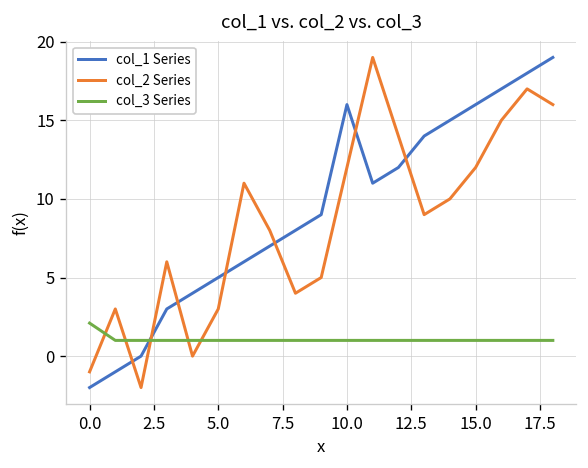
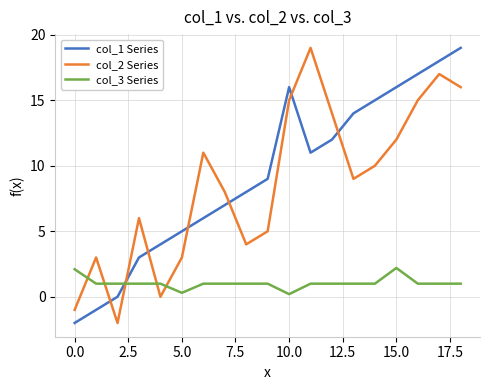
col_3 Series, 5.0: 1.0 -> 0.3
col_2 Series, 10.0: 12 -> 15
col_3 Series, 10.0: 1.0 -> 0.2
col_3 Series, 15.0: 1.0 -> 2.2
